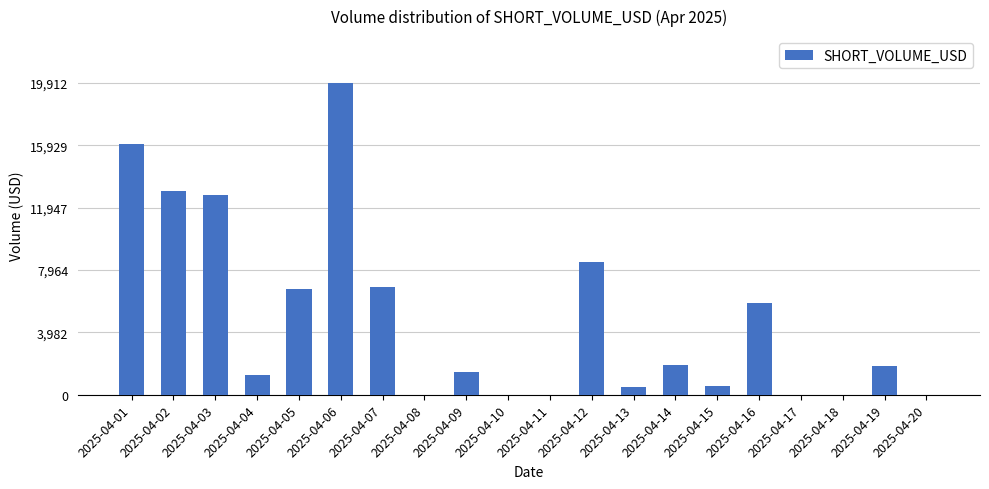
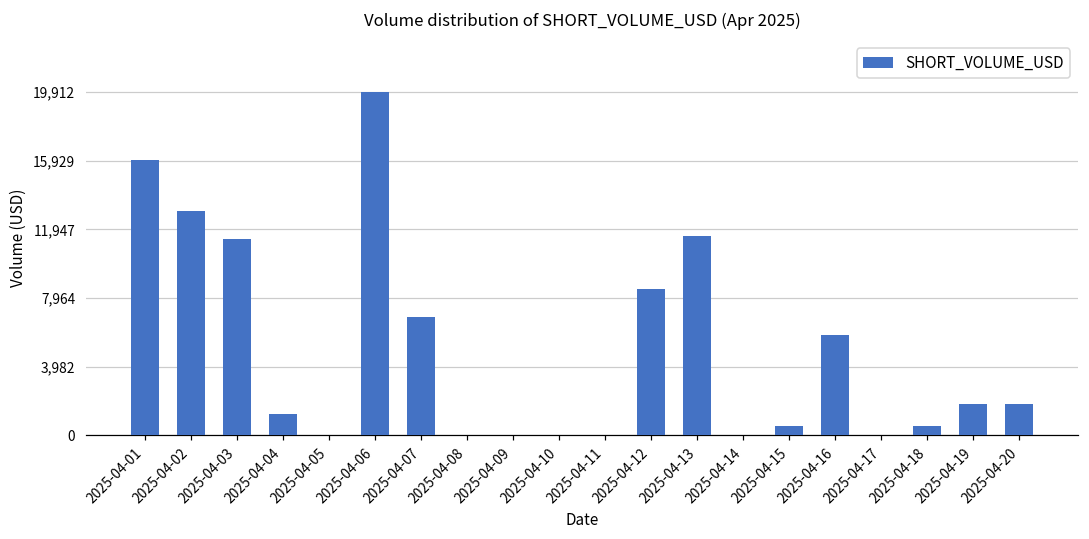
2025-04-03: 12,700 -> 11,400
2025-04-05: 6,800 -> 0
2025-04-09: 1,400 -> 0
2025-04-13: 500 -> 11,500
2025-04-14: 1,900 -> 0
2025-04-18: 0 -> 500
2025-04-20: 0 -> 1,800
